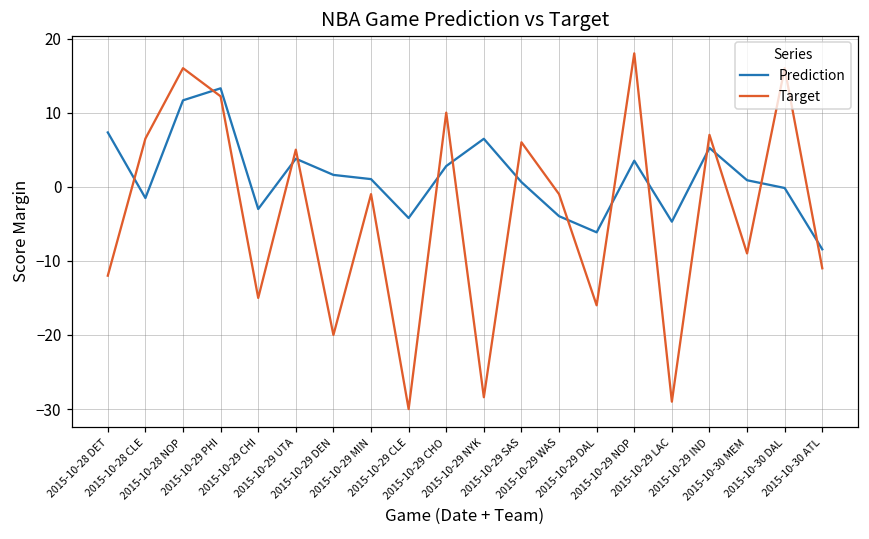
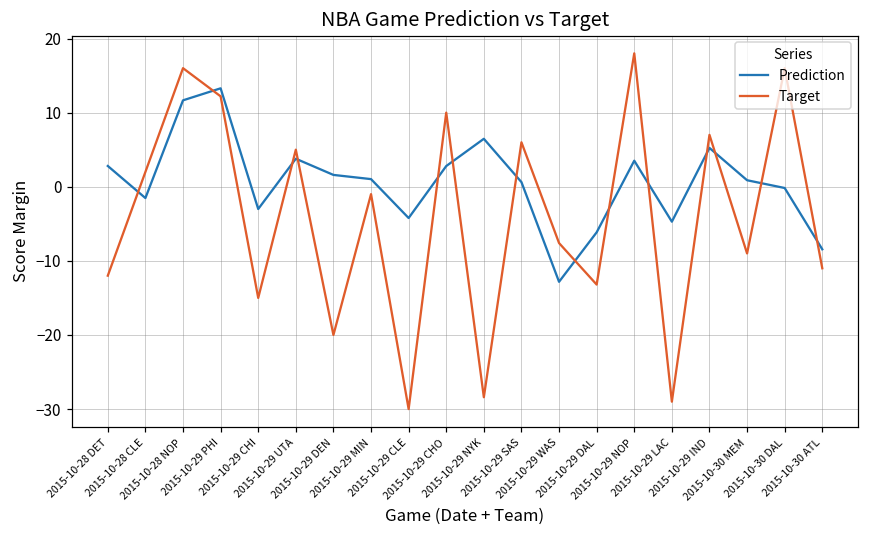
Prediction, 2015-10-28 DET: 7 -> 3
Target, 2015-10-28 CLE: 7 -> 2
Prediction, 2015-10-29 WAS: -4 -> -13
Target, 2015-10-29 WAS: -1 -> -8
Target, 2015-10-29 DAL: -16 -> -13
